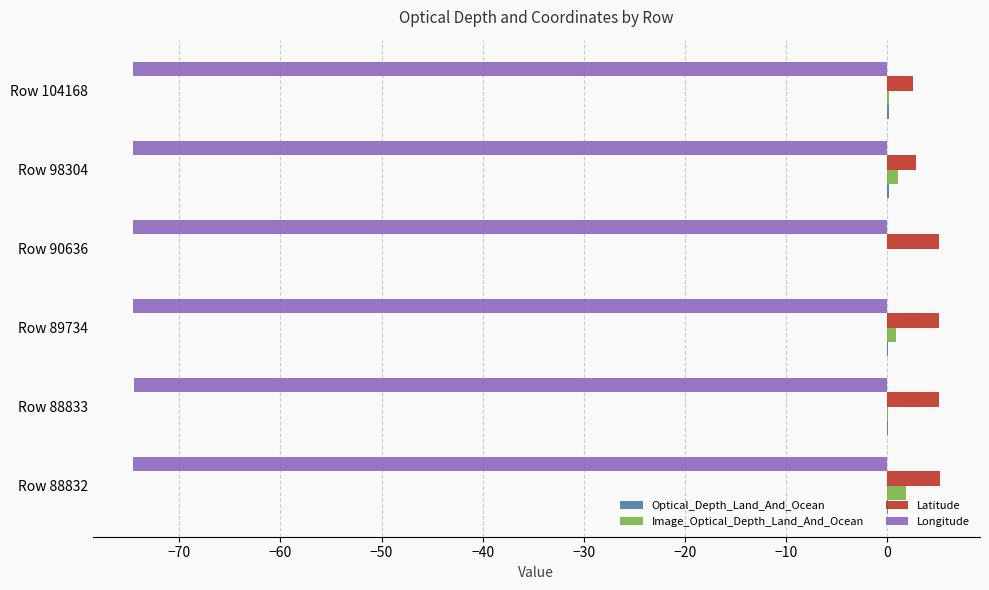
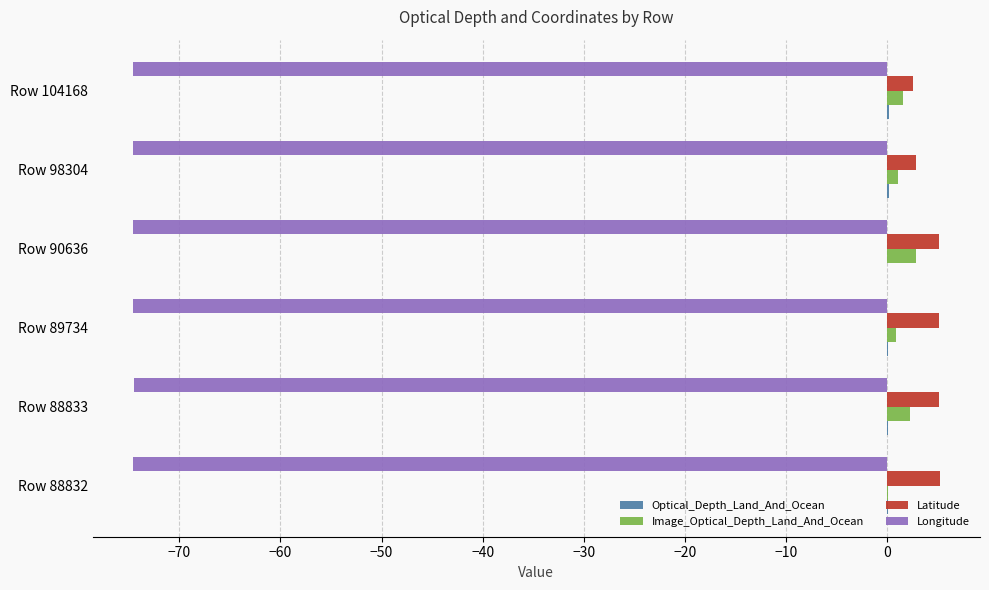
Image_Optical_Depth_Land_And_Ocean, Row 104168: 0.2 -> 1.6
Image_Optical_Depth_Land_And_Ocean, Row 90636: 0.0 -> 2.9
Image_Optical_Depth_Land_And_Ocean, Row 88833: 0.1 -> 2.3
Image_Optical_Depth_Land_And_Ocean, Row 88832: 1.8 -> 0.1
